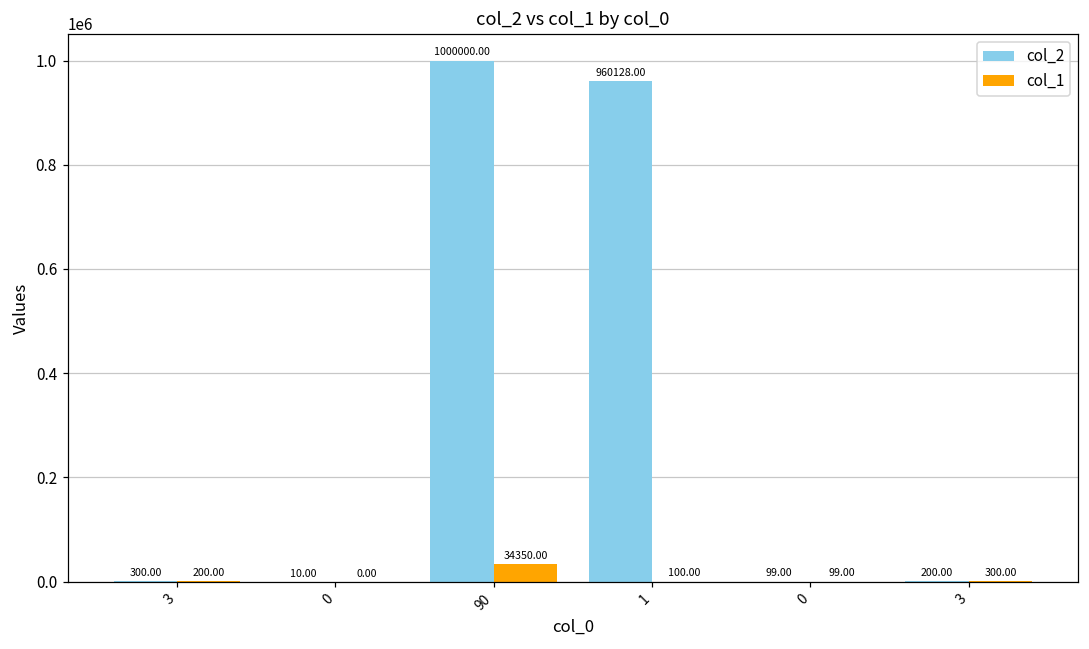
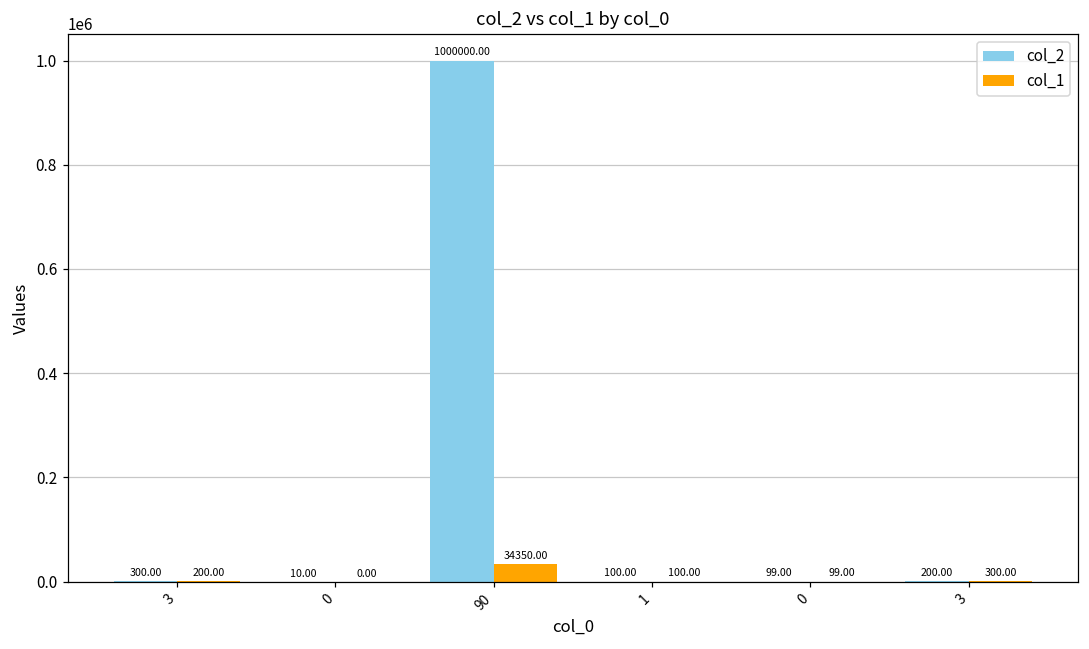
col_2, 1: 960128.00 -> 100.00
